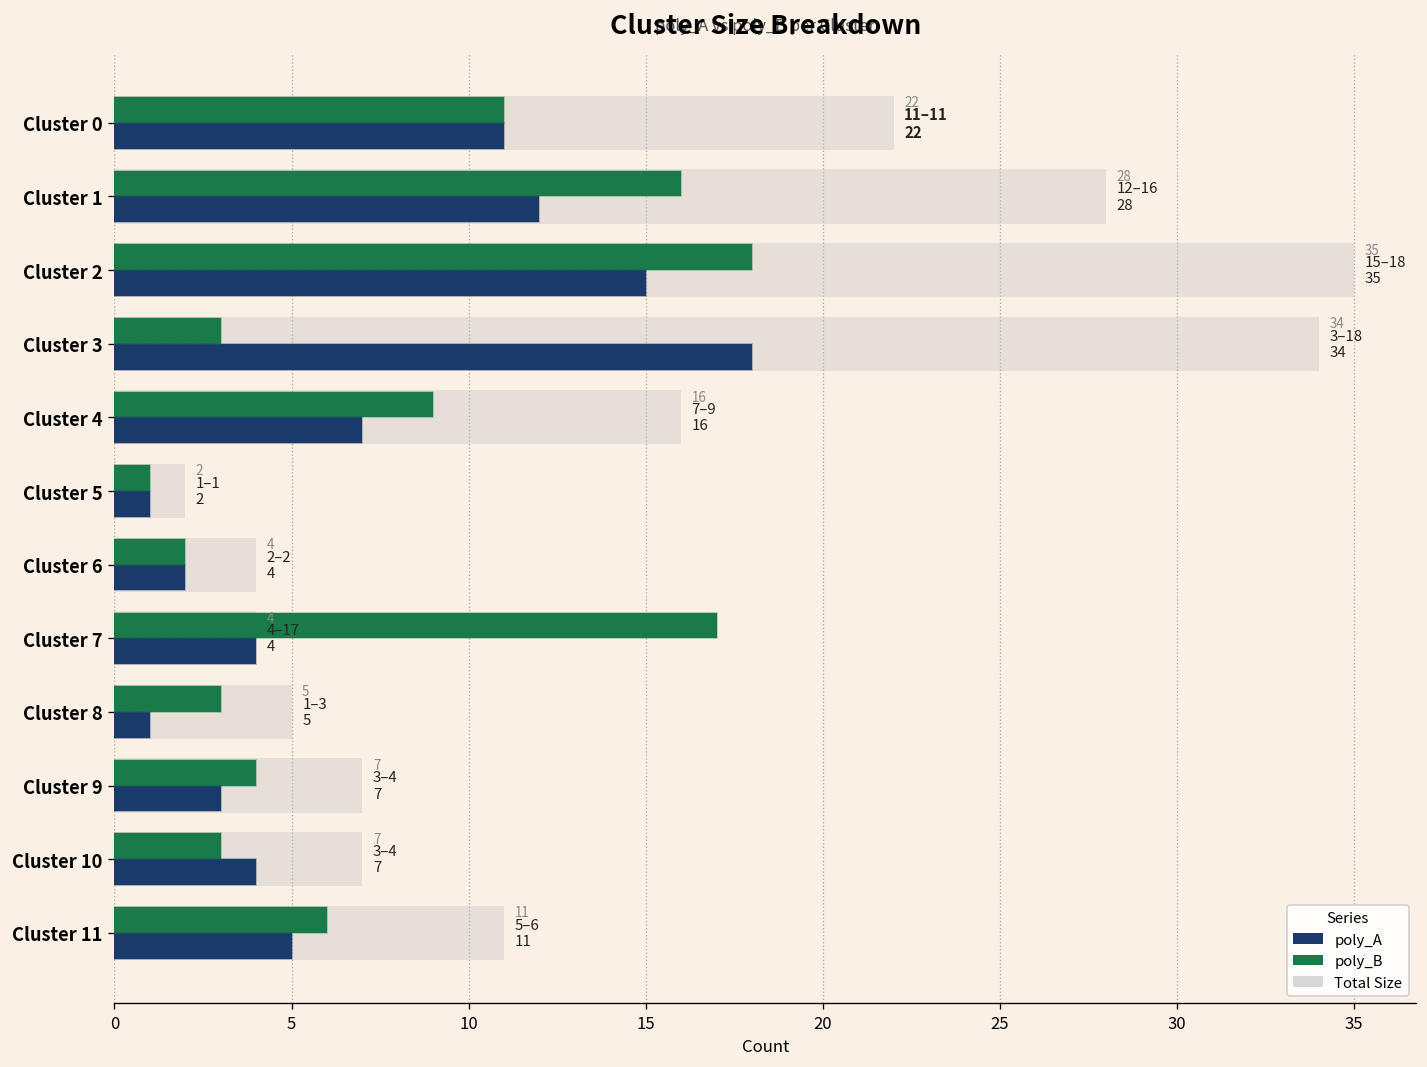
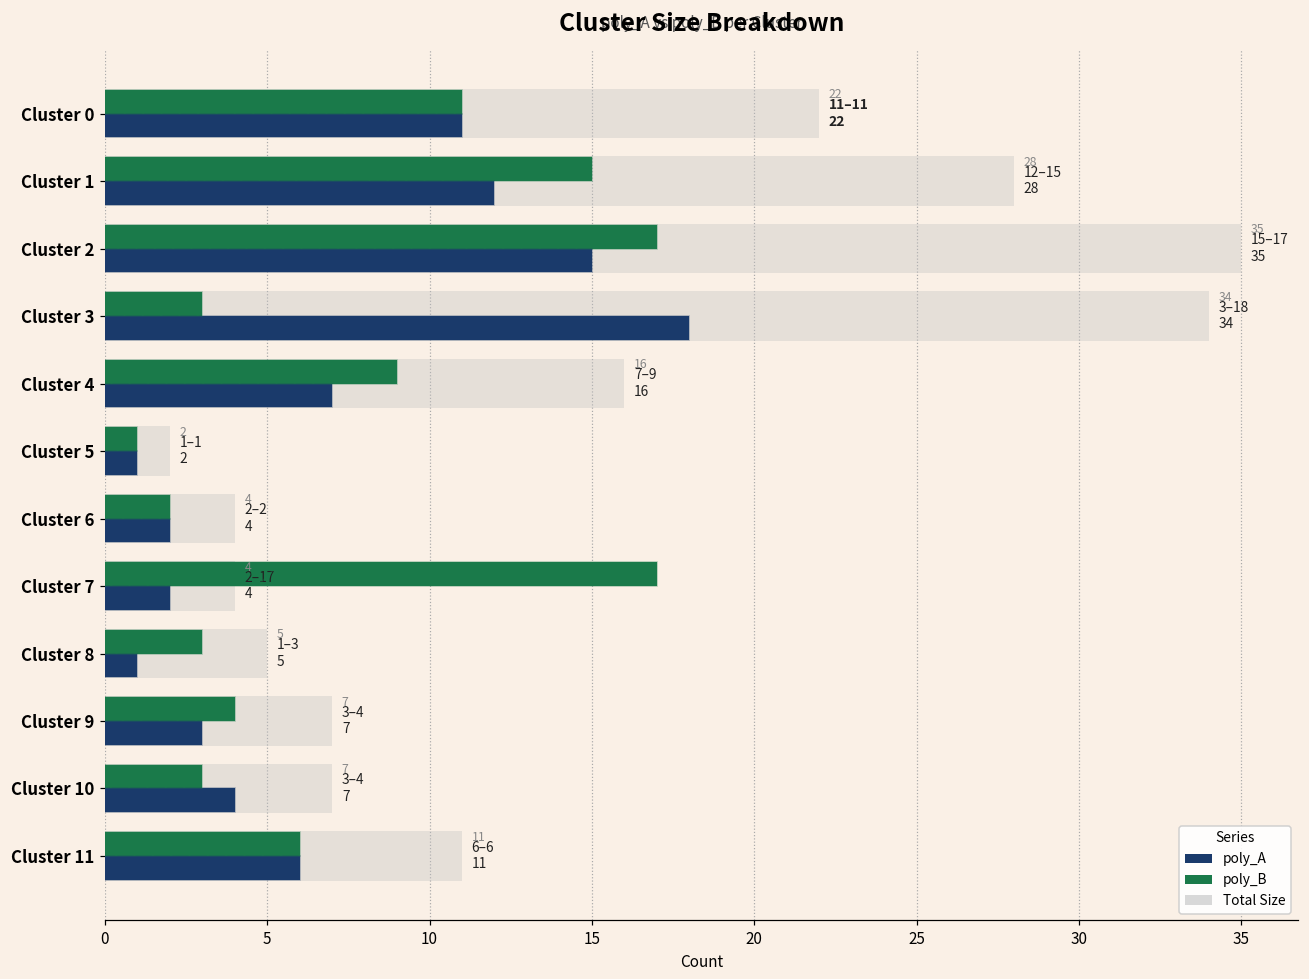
poly_B, Cluster 1: 16 -> 15
poly_B, Cluster 2: 18 -> 17
poly_A, Cluster 7: 4 -> 2
poly_A, Cluster 11: 5 -> 6
